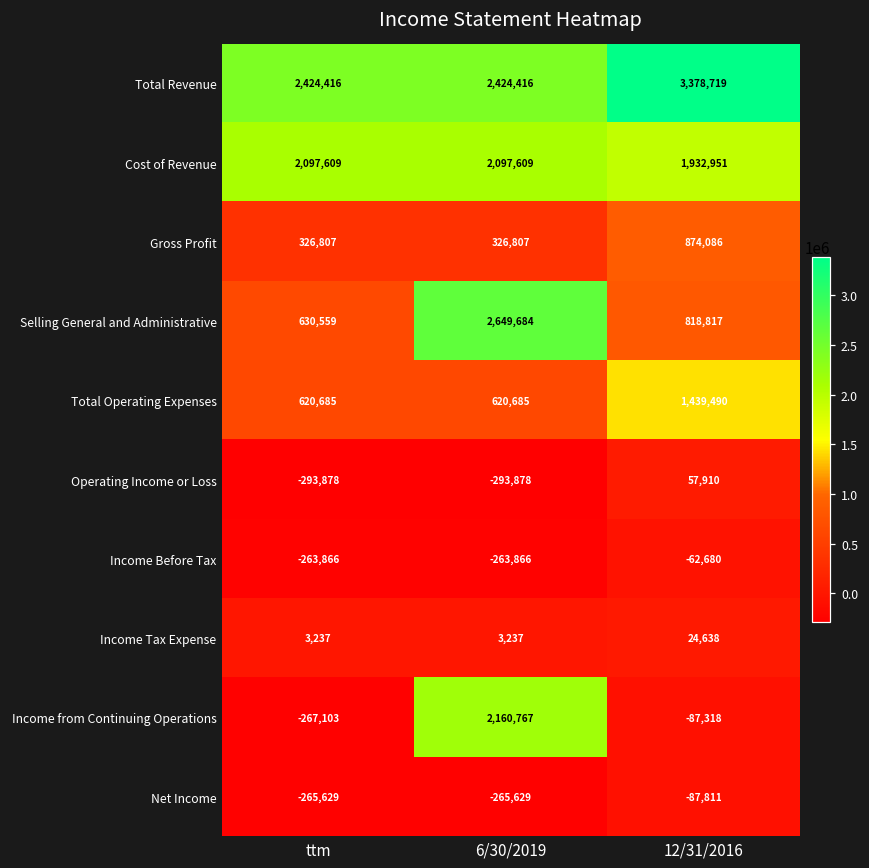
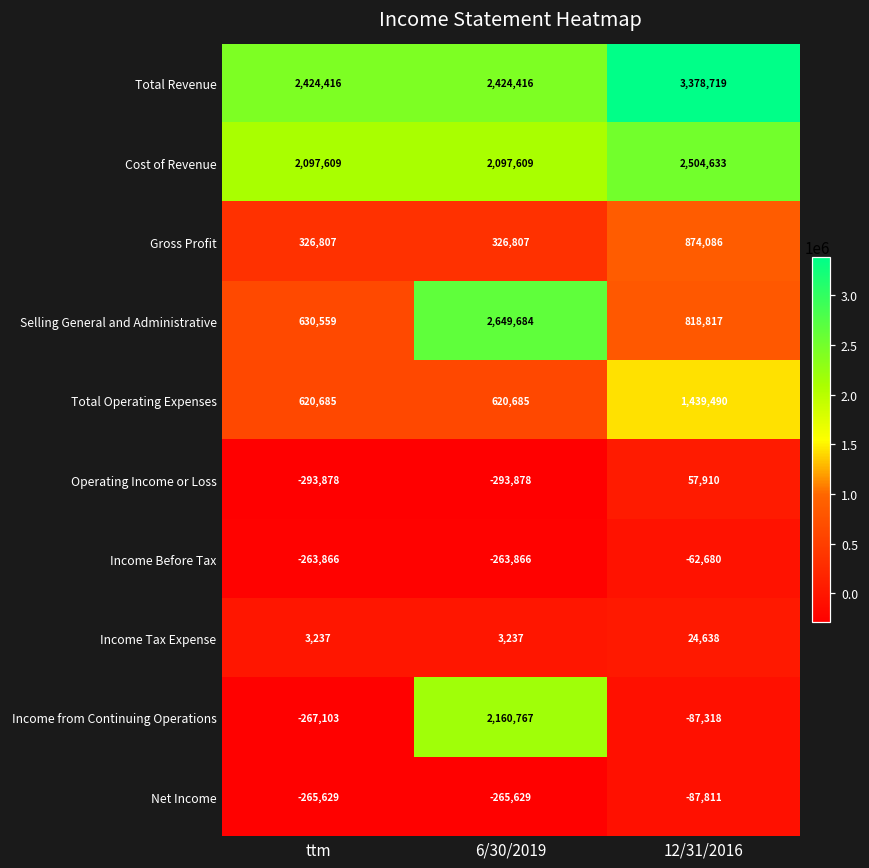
Cost of Revenue, 12/31/2016: 1,932,951 -> 2,504,633
